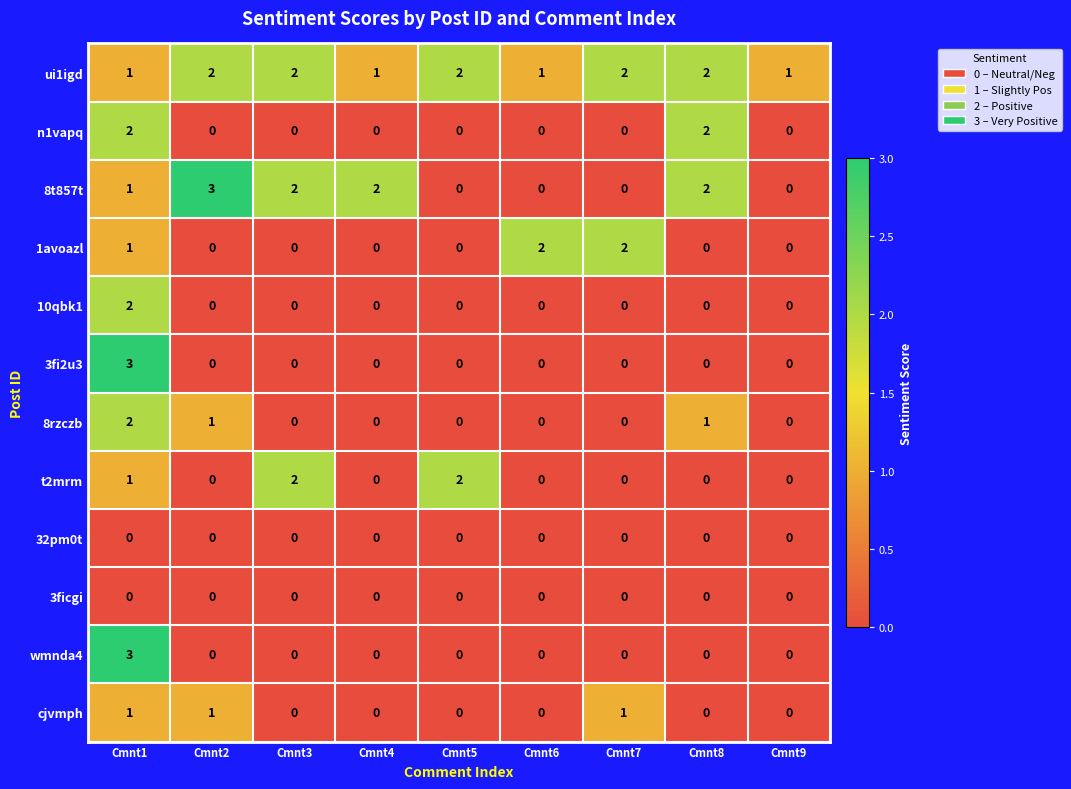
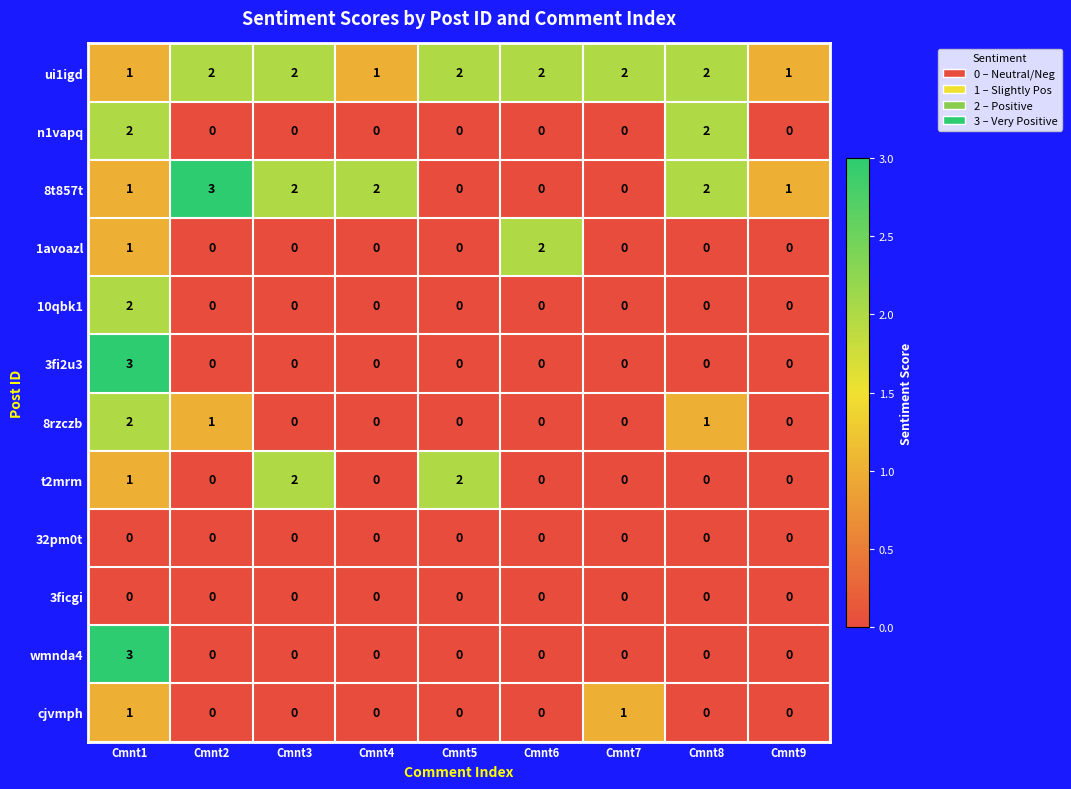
ui1igd, Cmnt6: 1 -> 2
8t857t, Cmnt9: 0 -> 1
1avoazl, Cmnt7: 2 -> 0
cjvmph, Cmnt2: 1 -> 0
